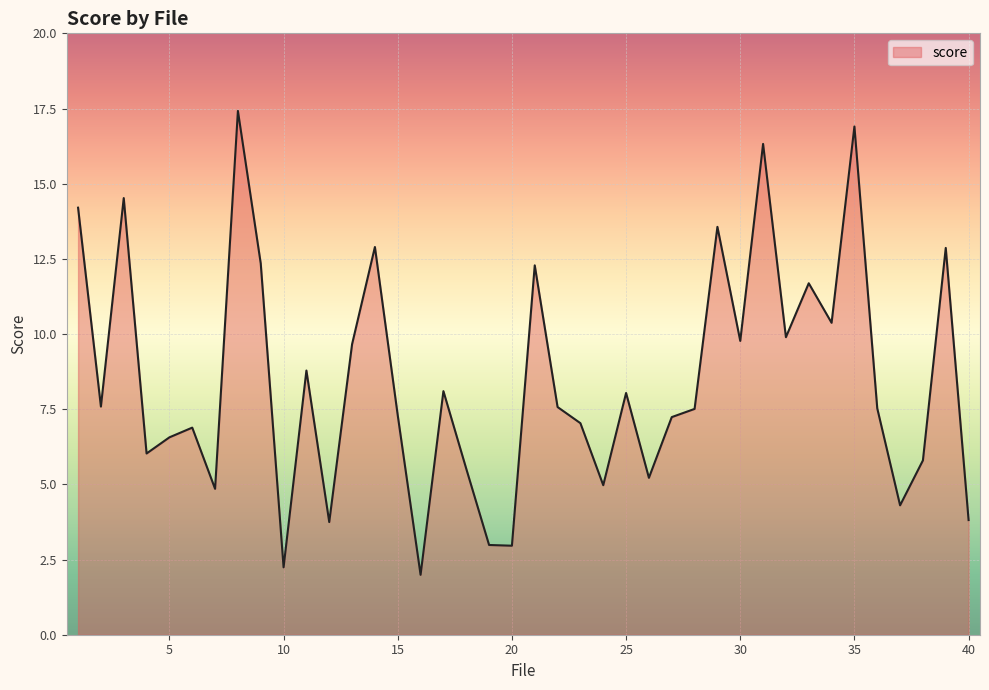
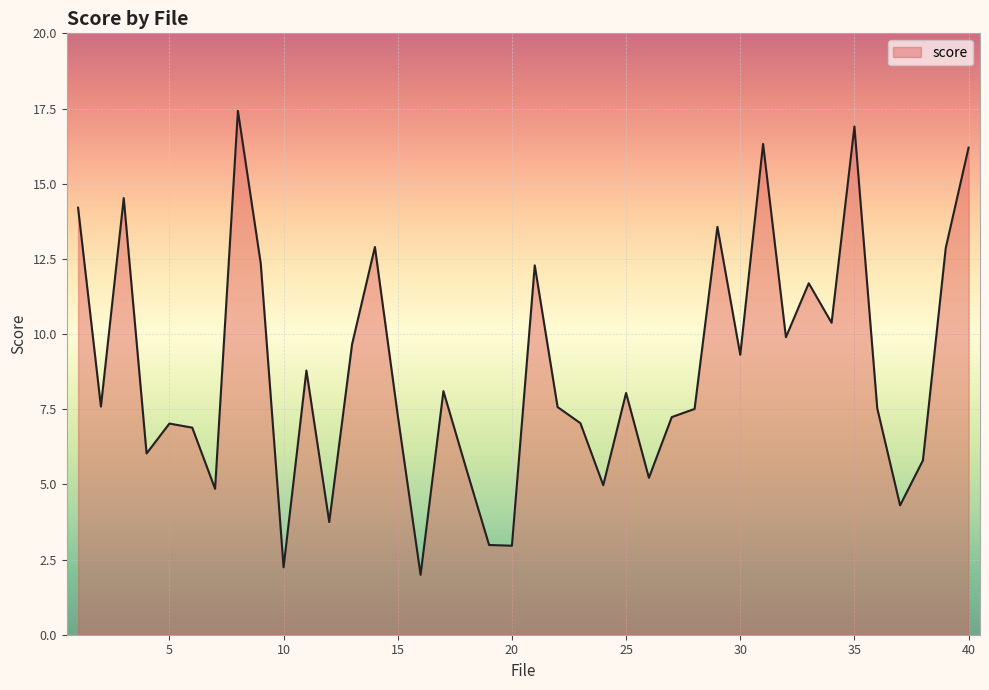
5: 6.6 -> 7.0
30: 9.8 -> 9.3
40: 3.8 -> 16.2
